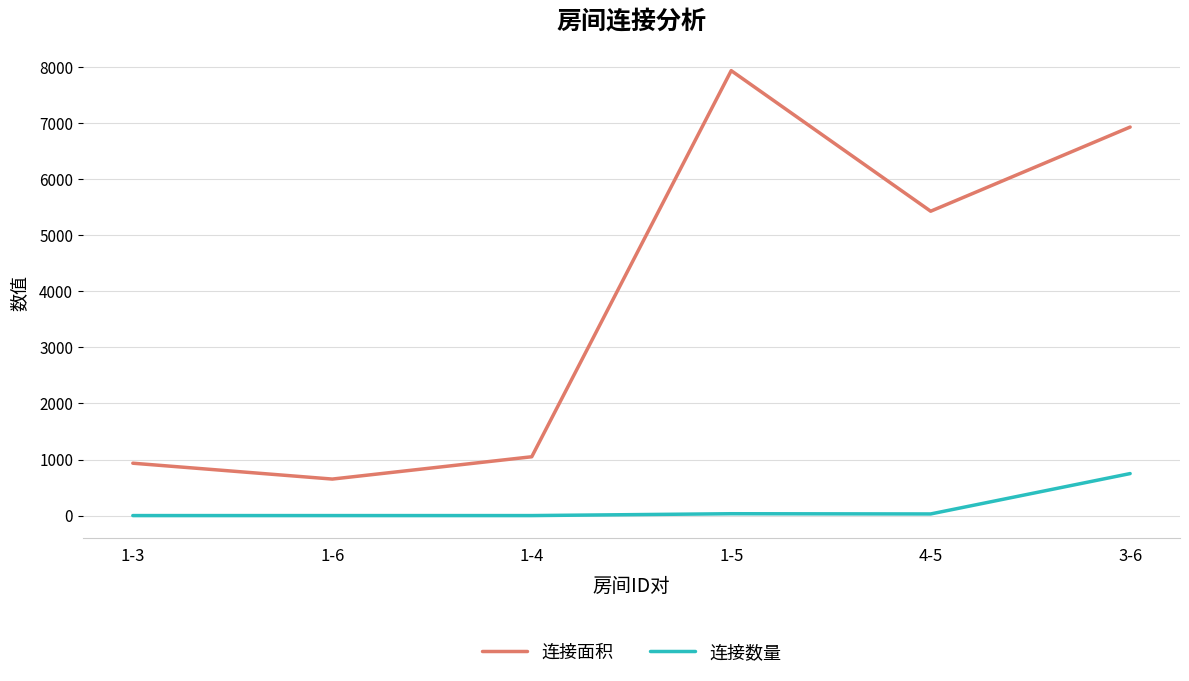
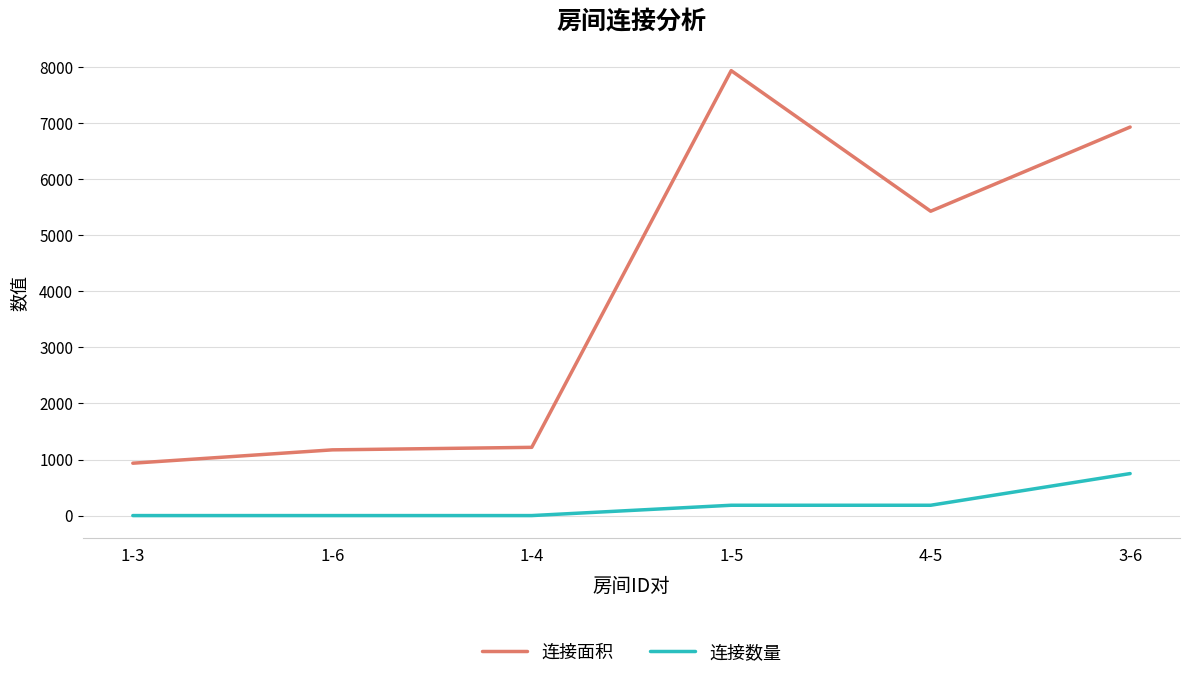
连接面积, 1-6: 700 -> 1200
连接面积, 1-4: 1100 -> 1200
连接数量, 1-5: 0 -> 200
连接数量, 4-5: 0 -> 200
